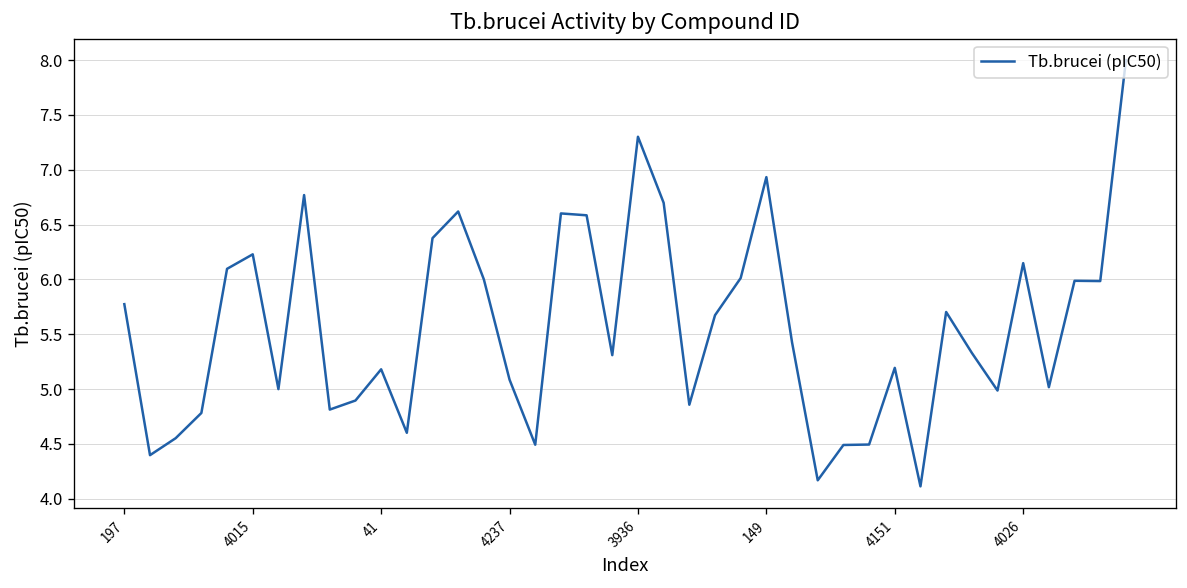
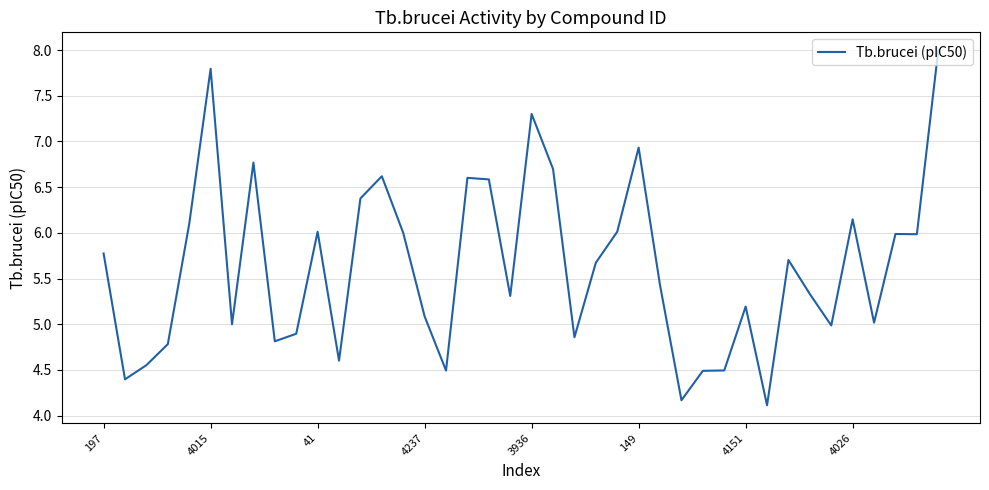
4015: 6.2 -> 7.8
41: 5.2 -> 6.0
